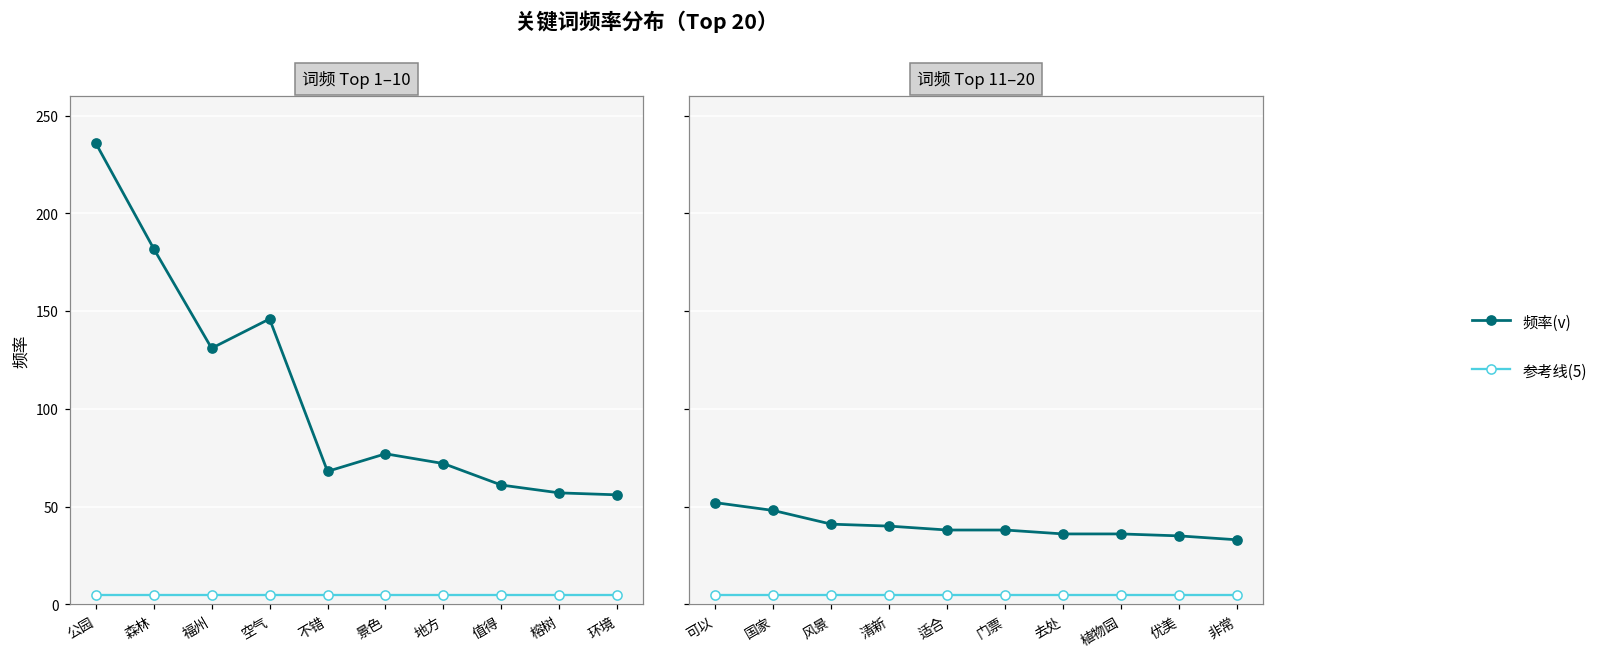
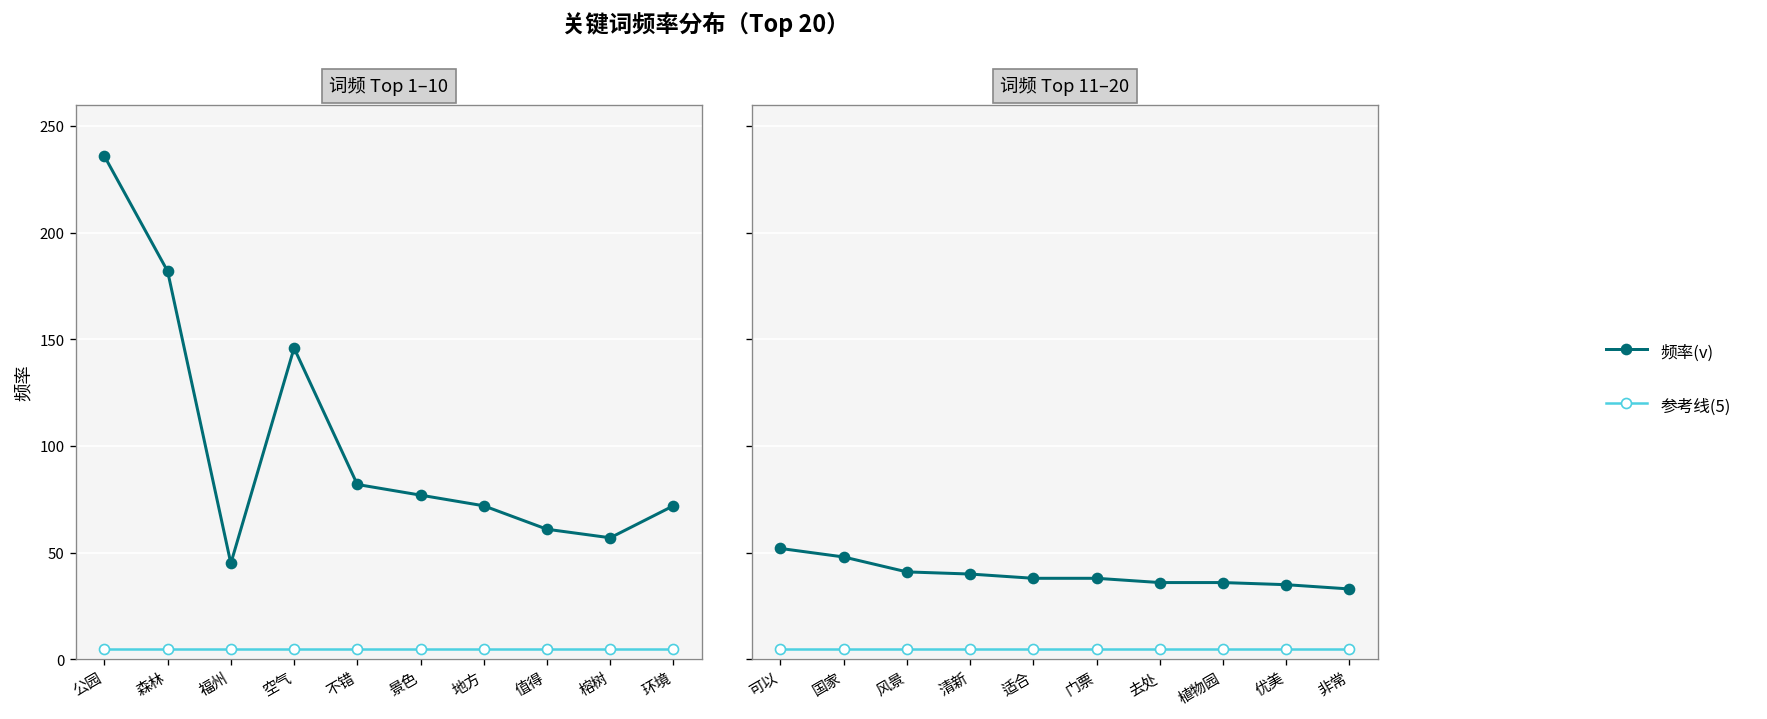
词频 Top 1–10, 频率(v), 福州: 131 -> 45
词频 Top 1–10, 频率(v), 不错: 68 -> 82
词频 Top 1–10, 频率(v), 环境: 56 -> 72
